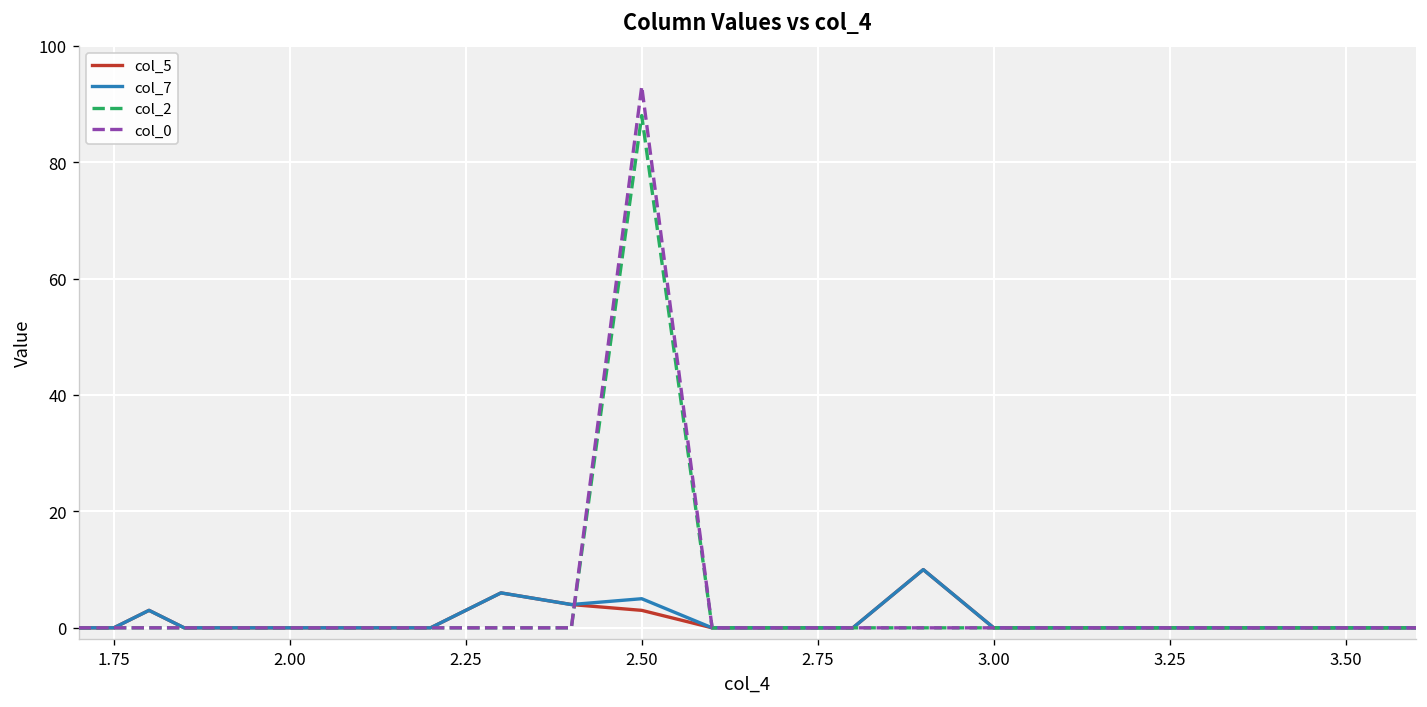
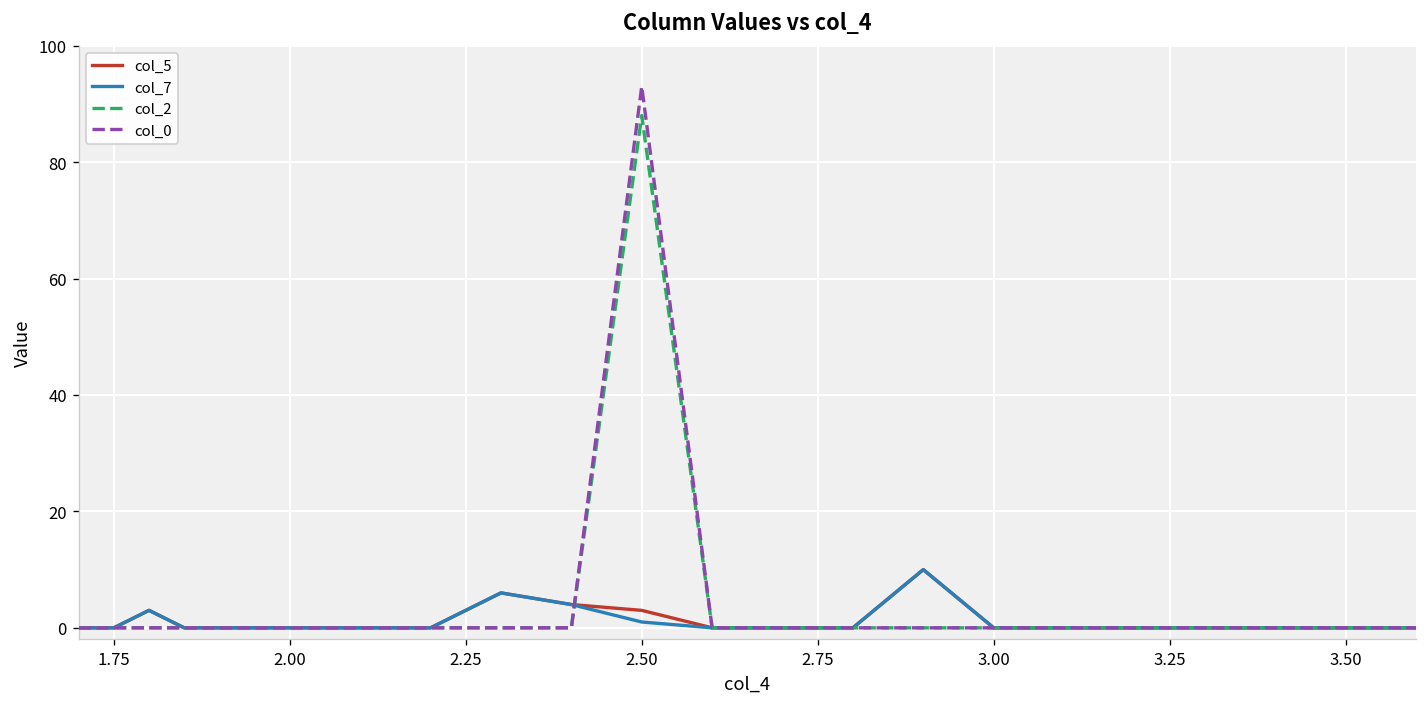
col_7, 2.50: 5 -> 1
